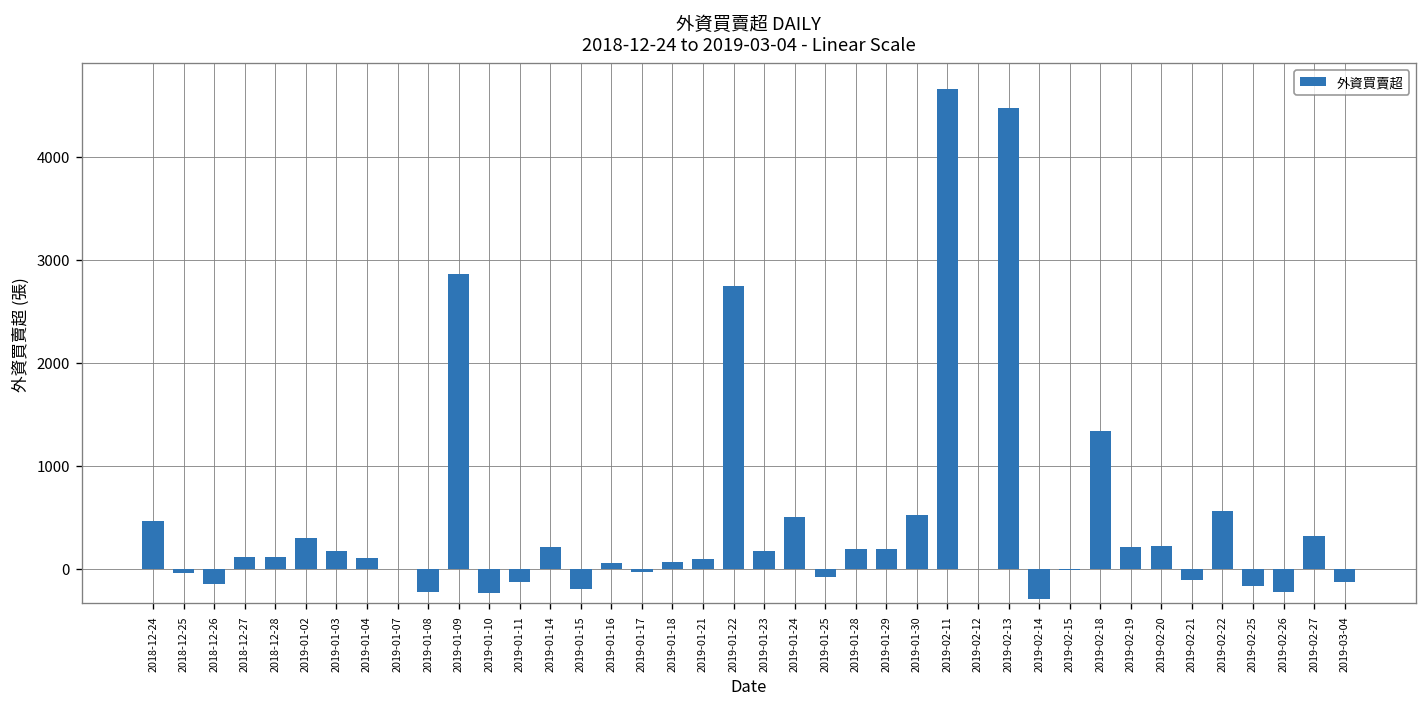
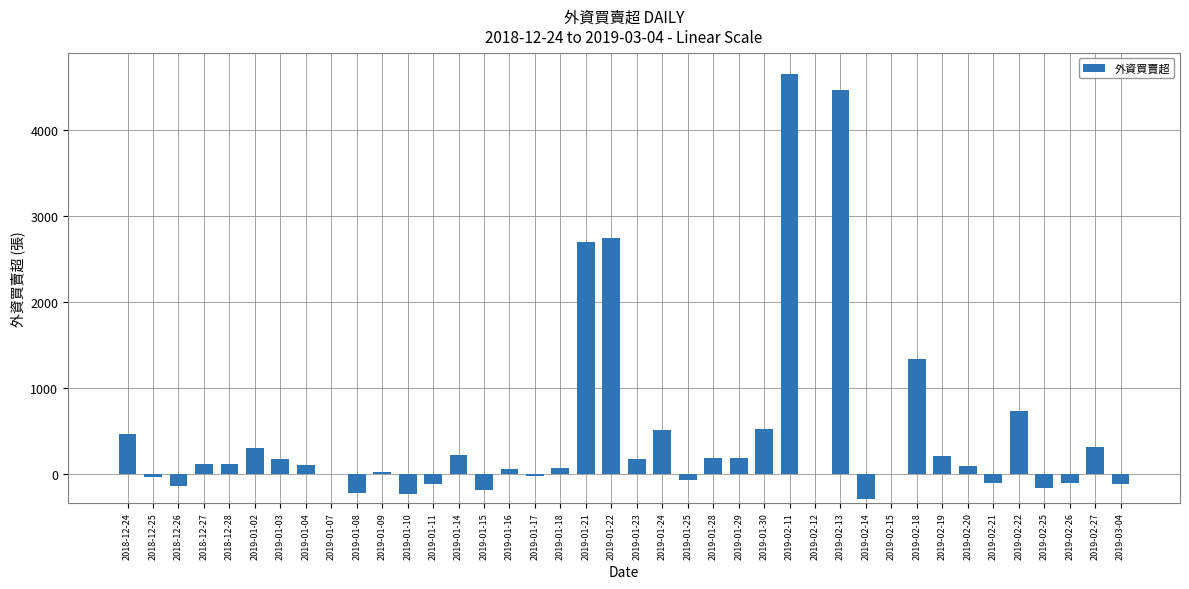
2019-01-09: 2900 -> 0
2019-01-21: 100 -> 2700
2019-02-20: 200 -> 100
2019-02-22: 600 -> 700
2019-02-26: -200 -> -100
